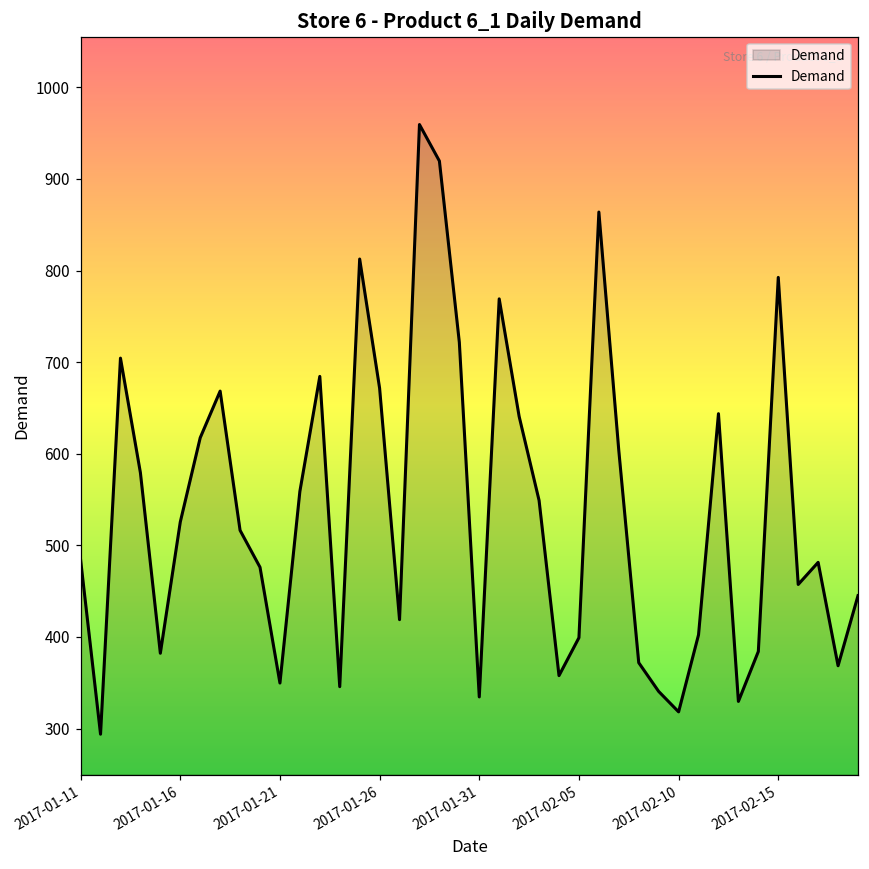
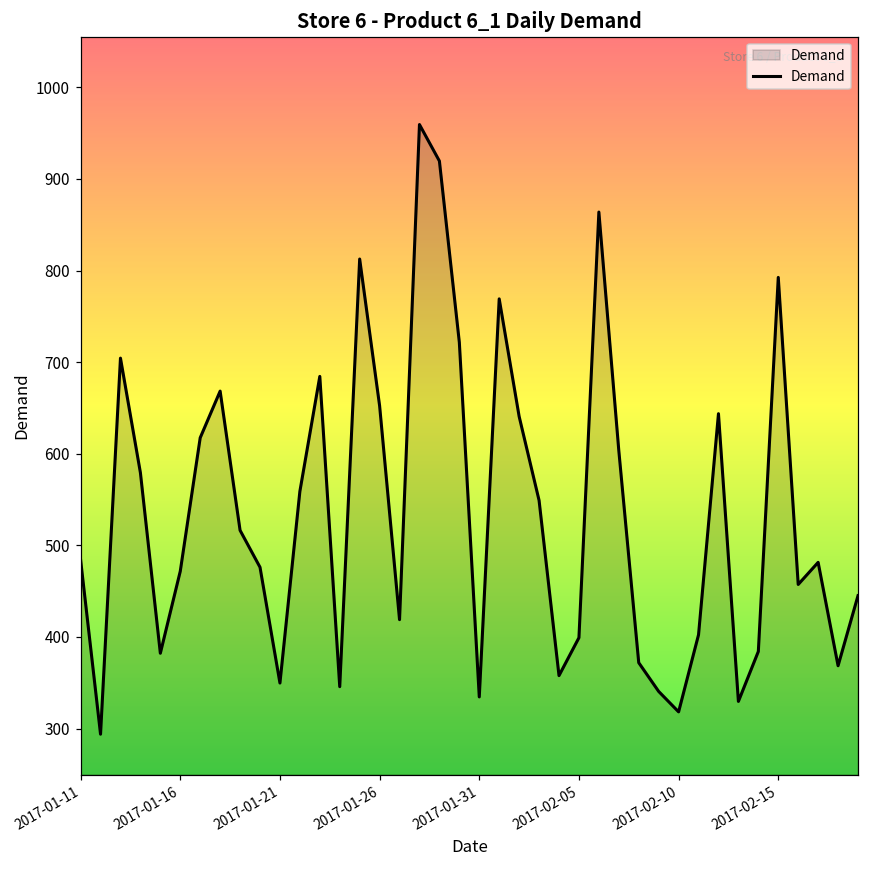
2017-01-16: 530 -> 470
2017-01-26: 670 -> 650
